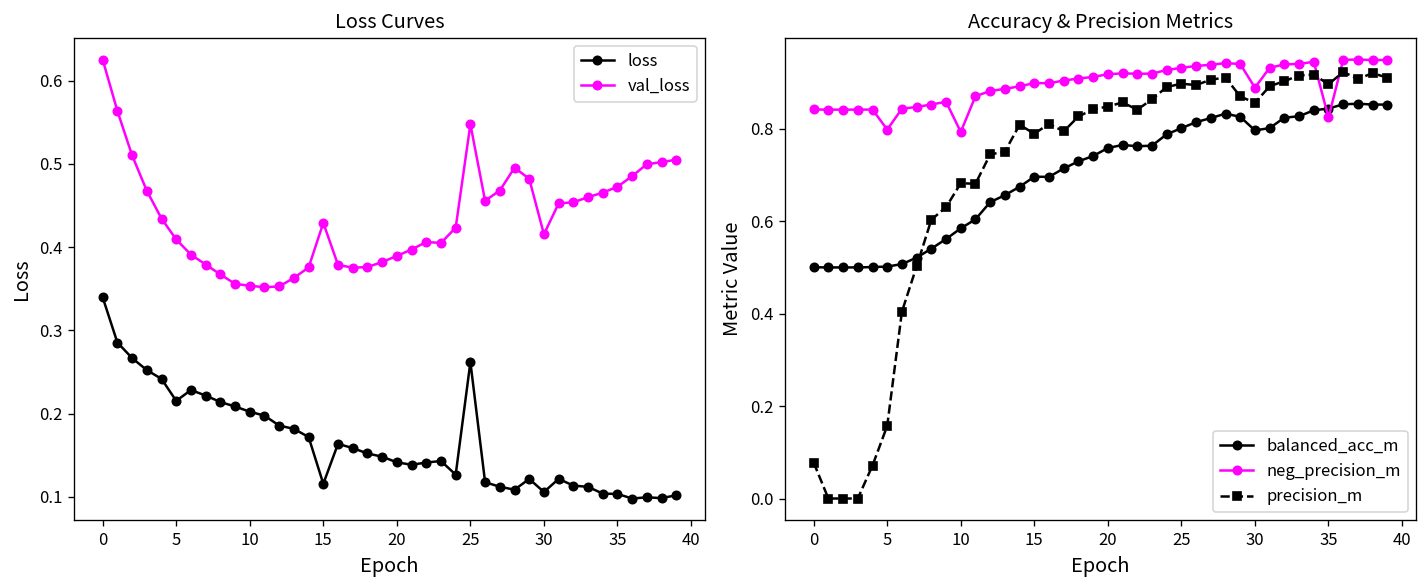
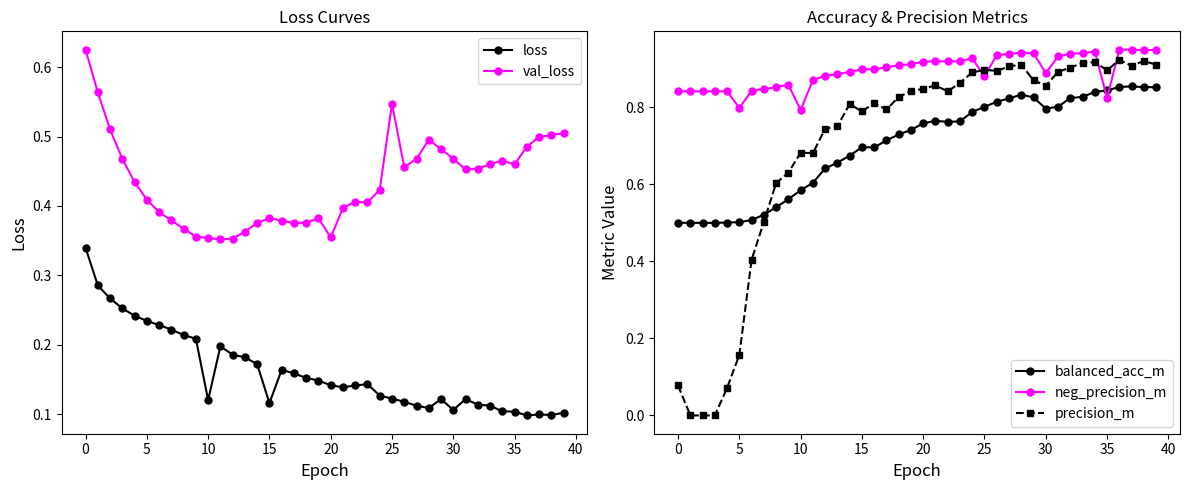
Loss Curves, loss, 5: 0.22 -> 0.23
Loss Curves, loss, 10: 0.20 -> 0.12
Loss Curves, val_loss, 15: 0.43 -> 0.38
Loss Curves, val_loss, 20: 0.39 -> 0.35
Loss Curves, loss, 25: 0.26 -> 0.12
Loss Curves, val_loss, 30: 0.42 -> 0.47
Loss Curves, val_loss, 35: 0.47 -> 0.46
Accuracy & Precision Metrics, neg_precision_m, 25: 0.93 -> 0.88
